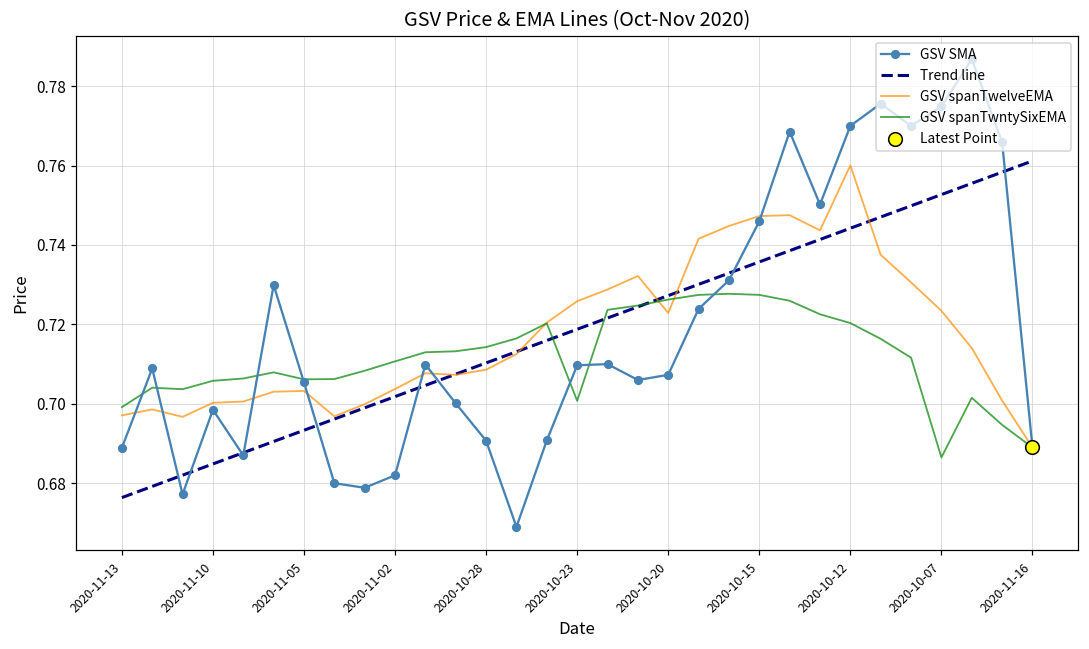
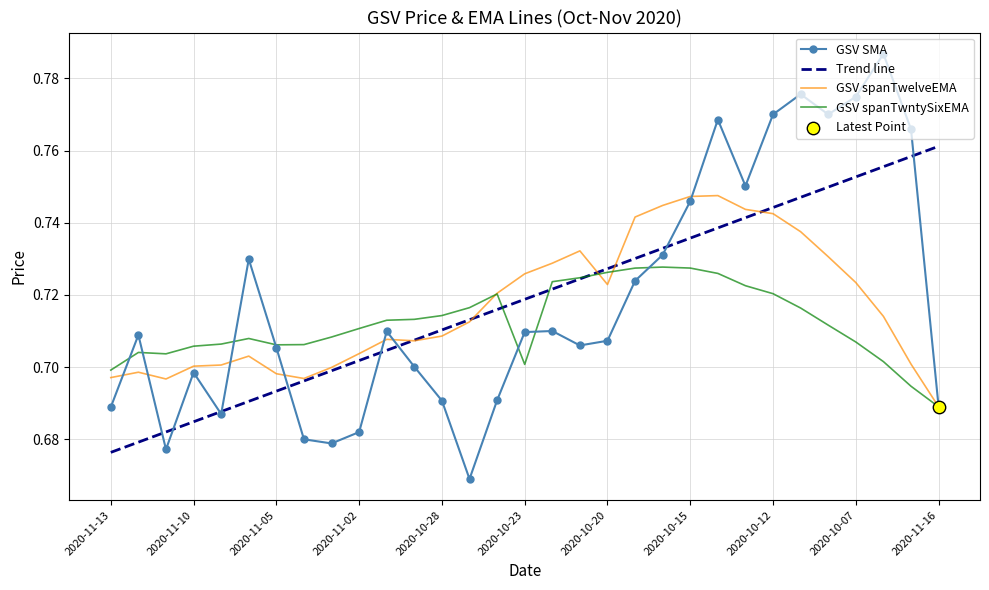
GSV spanTwelveEMA, 2020-11-05: 0.703 -> 0.698
GSV spanTwelveEMA, 2020-10-12: 0.760 -> 0.743
GSV spanTwntySixEMA, 2020-10-07: 0.686 -> 0.707
